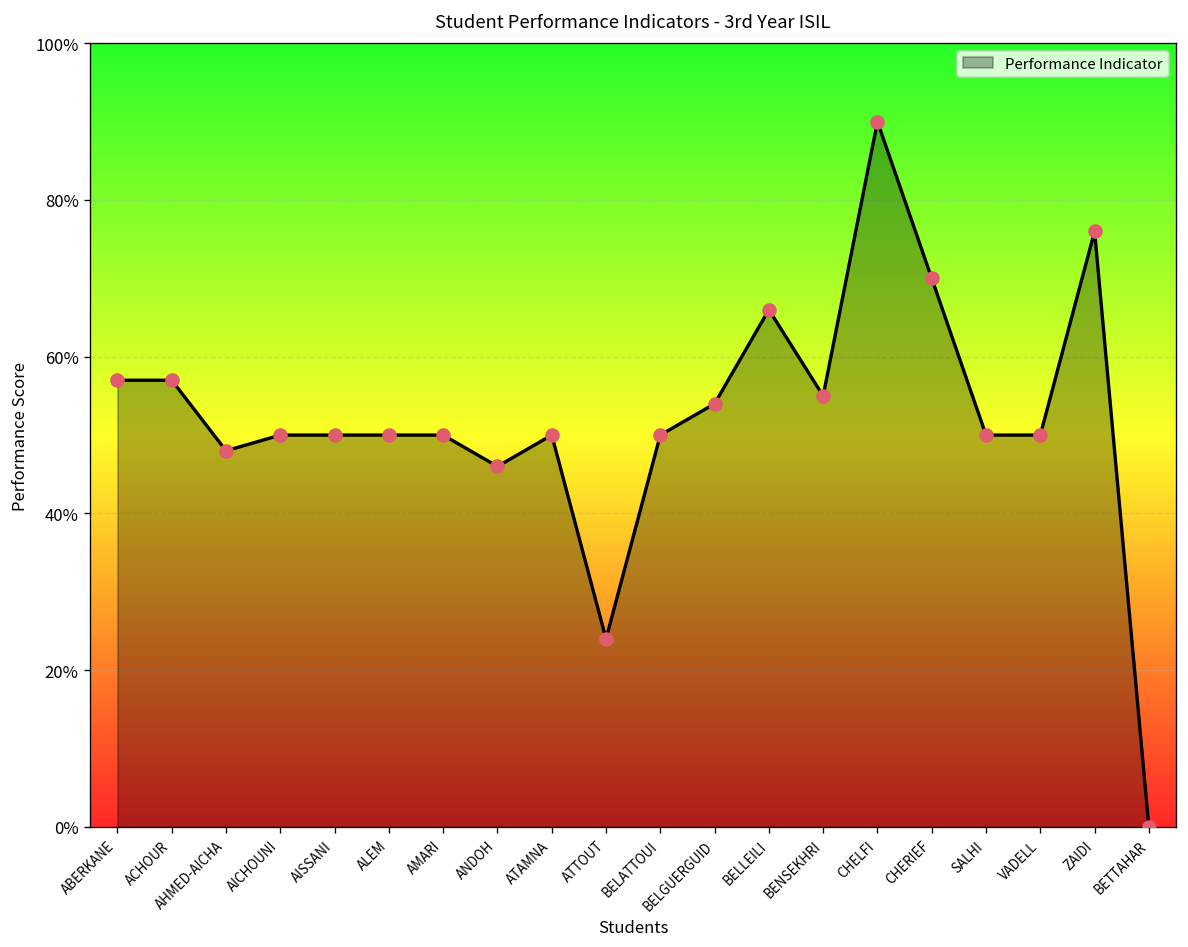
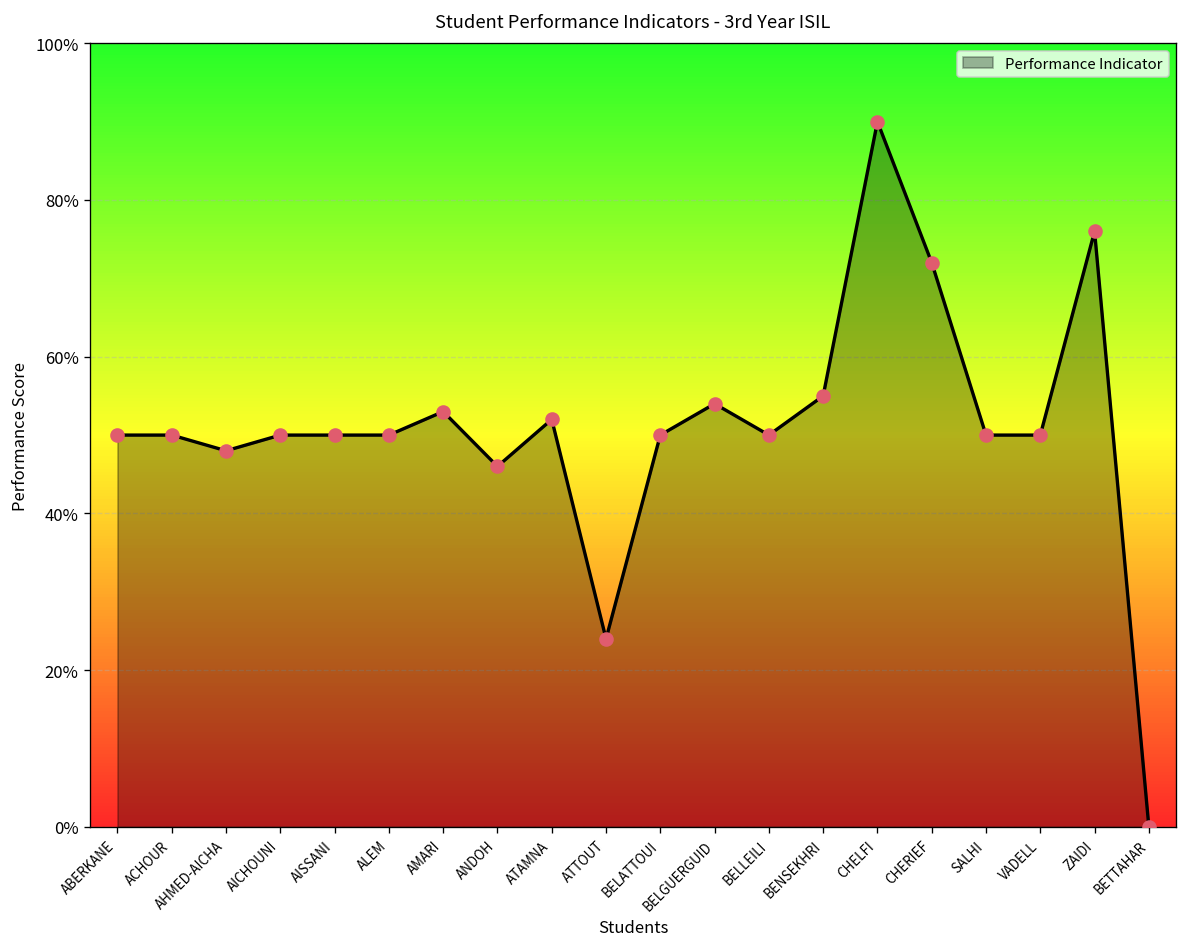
ABERKANE: 57% -> 50%
ACHOUR: 57% -> 50%
AMARI: 50% -> 53%
ATAMNA: 50% -> 52%
BELLEILI: 66% -> 50%
CHERIEF: 70% -> 72%
